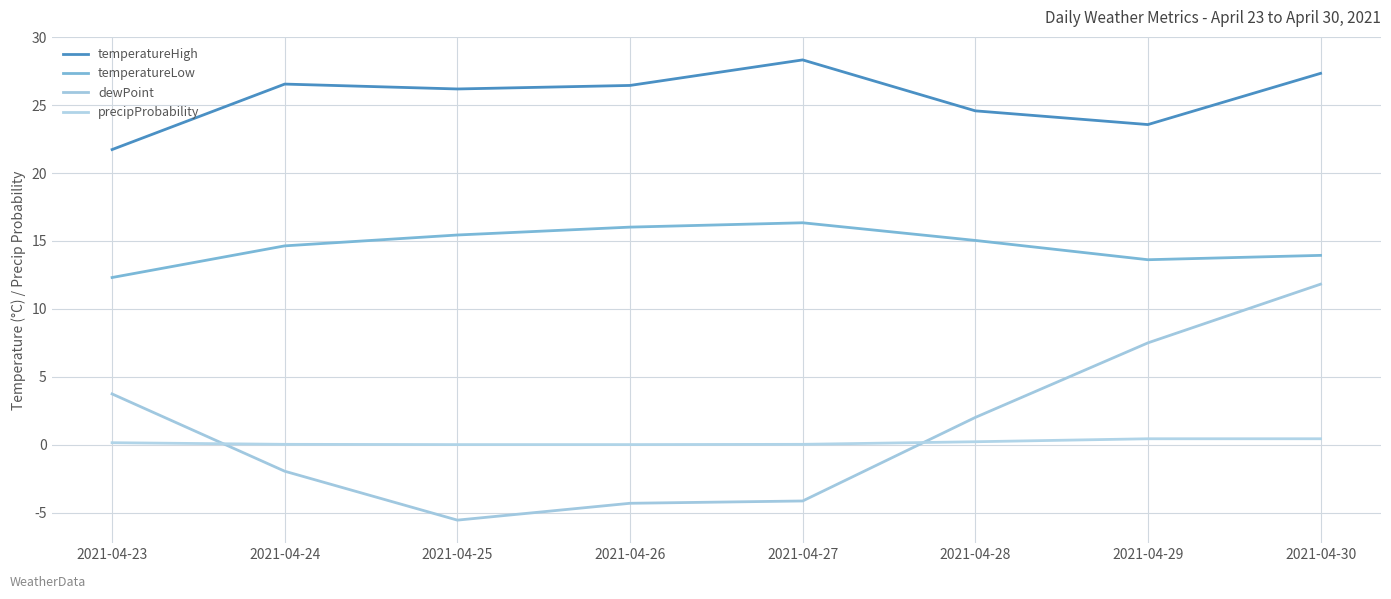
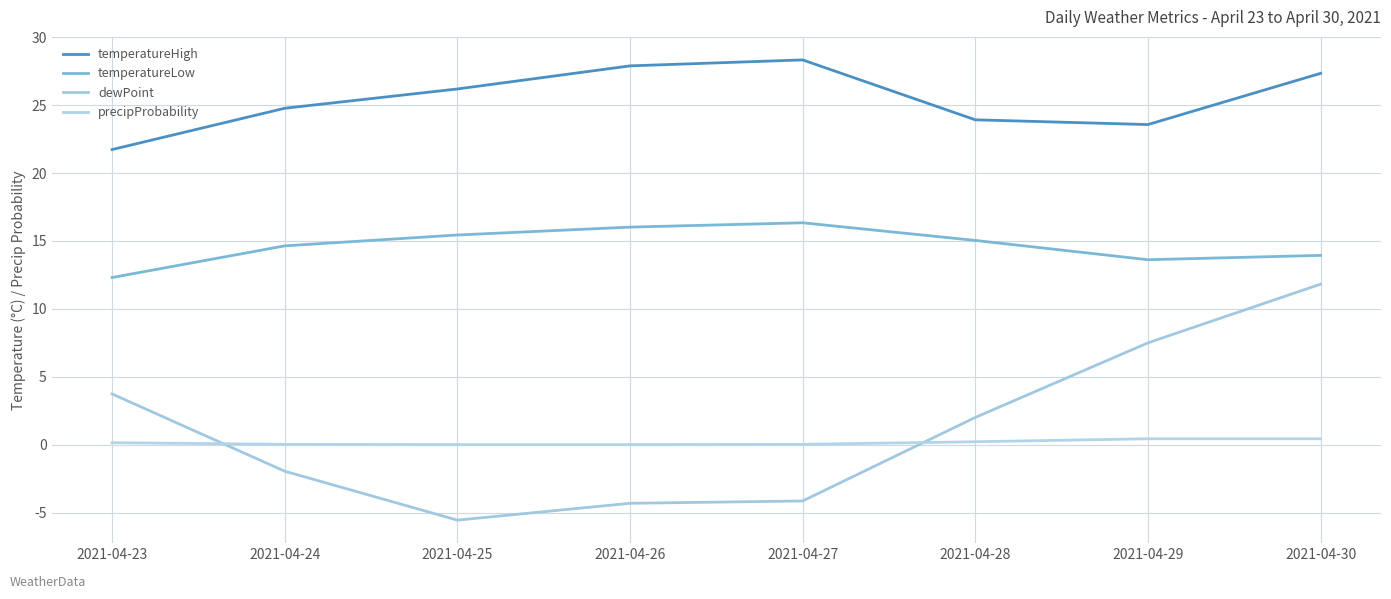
temperatureHigh, 2021-04-24: 26.6 -> 24.8
temperatureHigh, 2021-04-26: 26.5 -> 27.9
temperatureHigh, 2021-04-28: 24.6 -> 23.9
